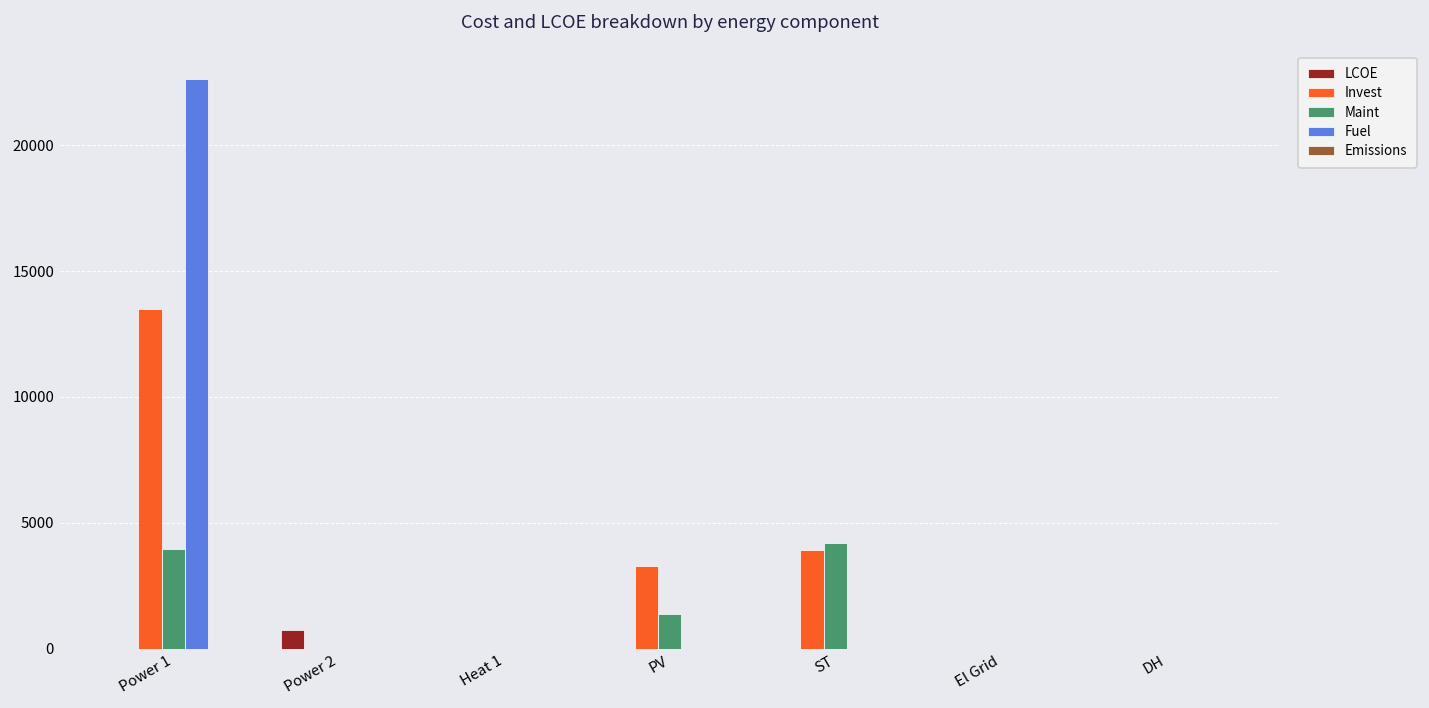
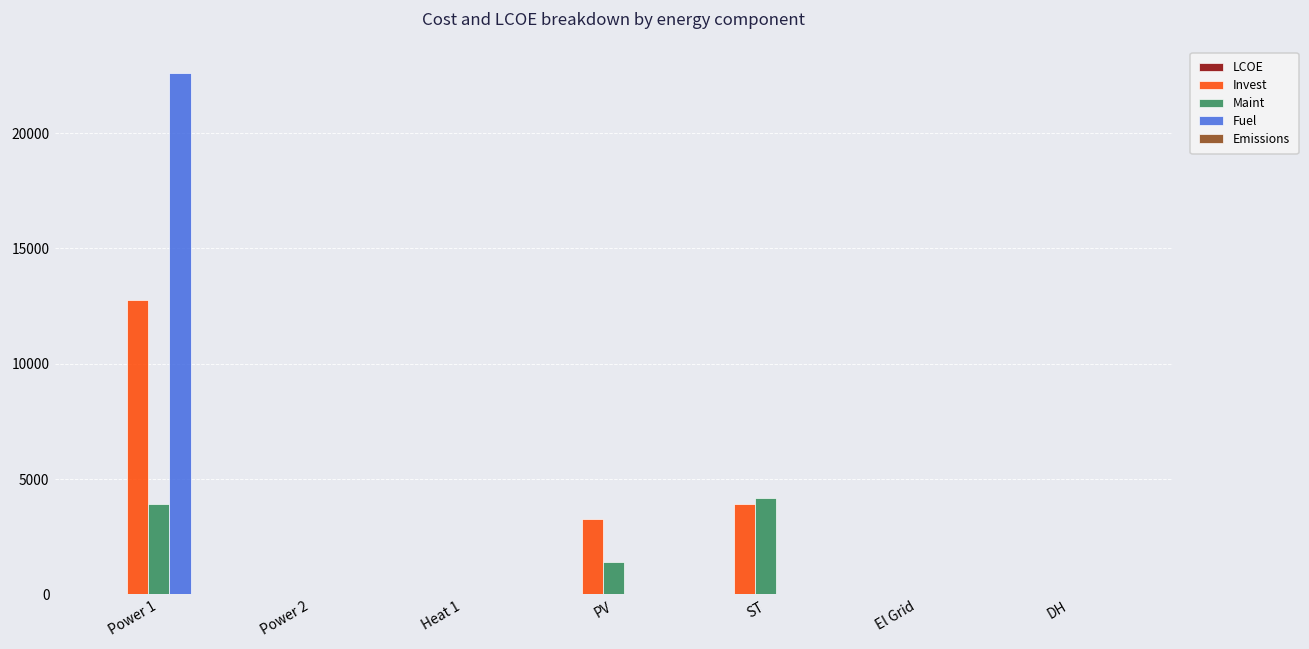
Invest, Power 1: 13500 -> 12800
LCOE, Power 2: 700 -> 0
